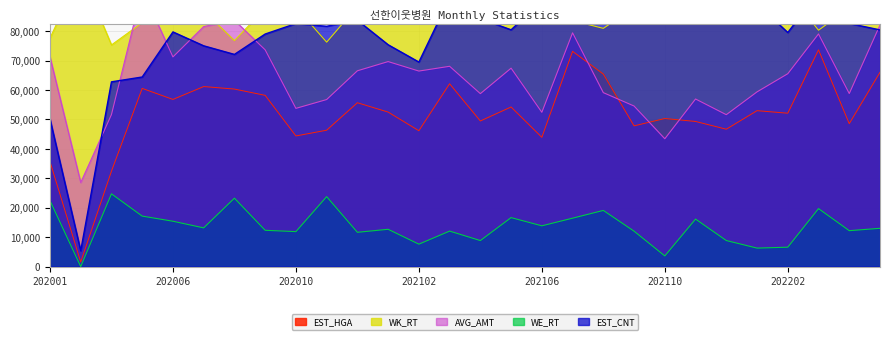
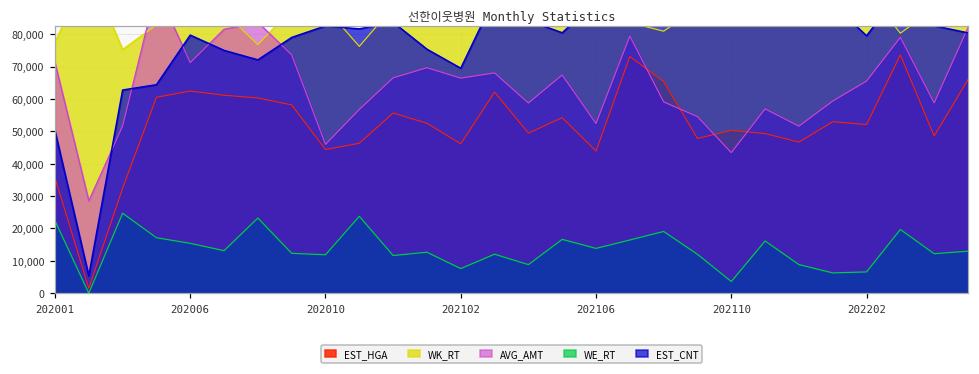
EST_HGA, 202006: 57,000 -> 62,000
AVG_AMT, 202010: 54,000 -> 46,000
